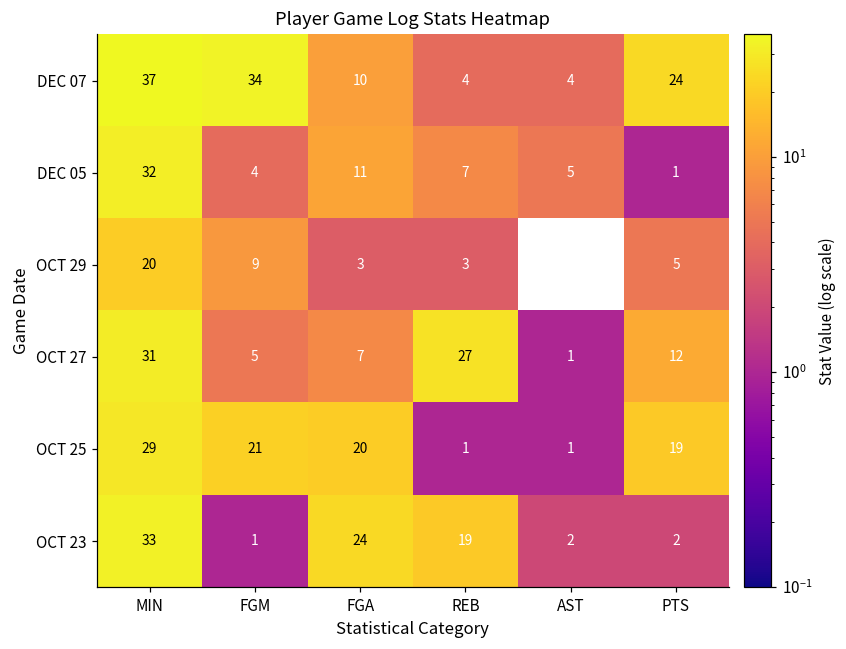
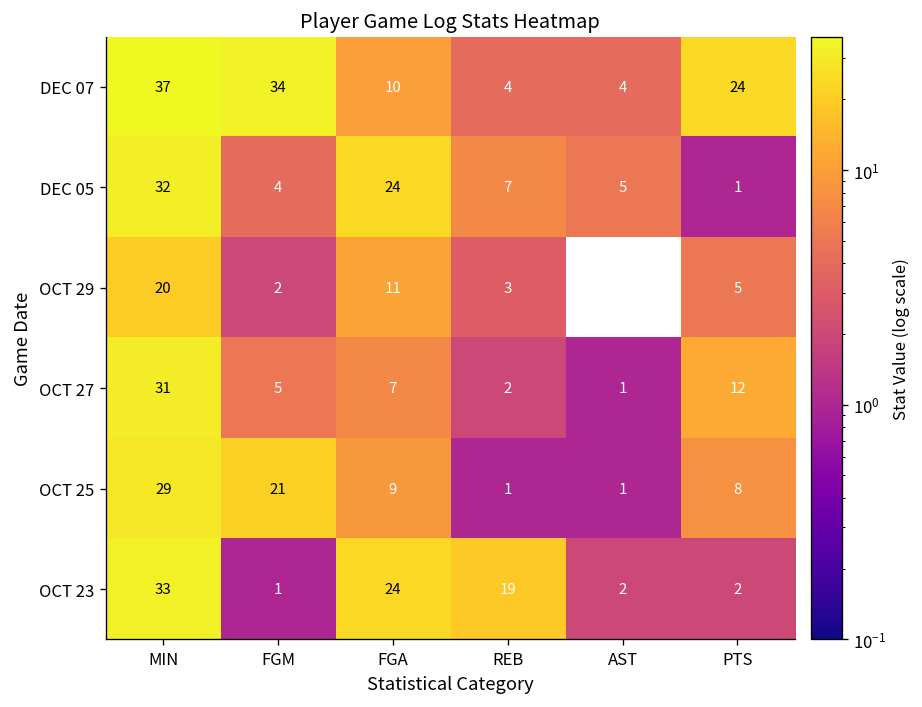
DEC 05, FGA: 11 -> 24
OCT 29, FGM: 9 -> 2
OCT 29, FGA: 3 -> 11
OCT 27, REB: 27 -> 2
OCT 25, FGA: 20 -> 9
OCT 25, PTS: 19 -> 8
